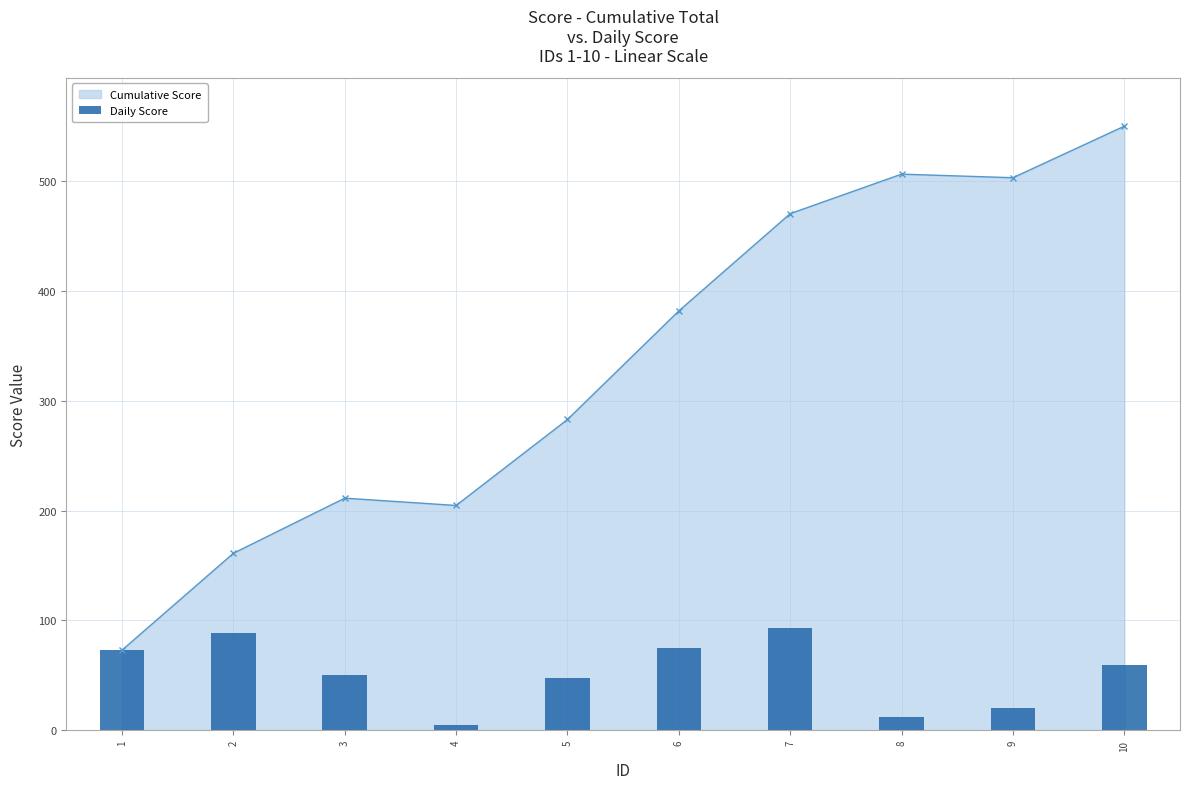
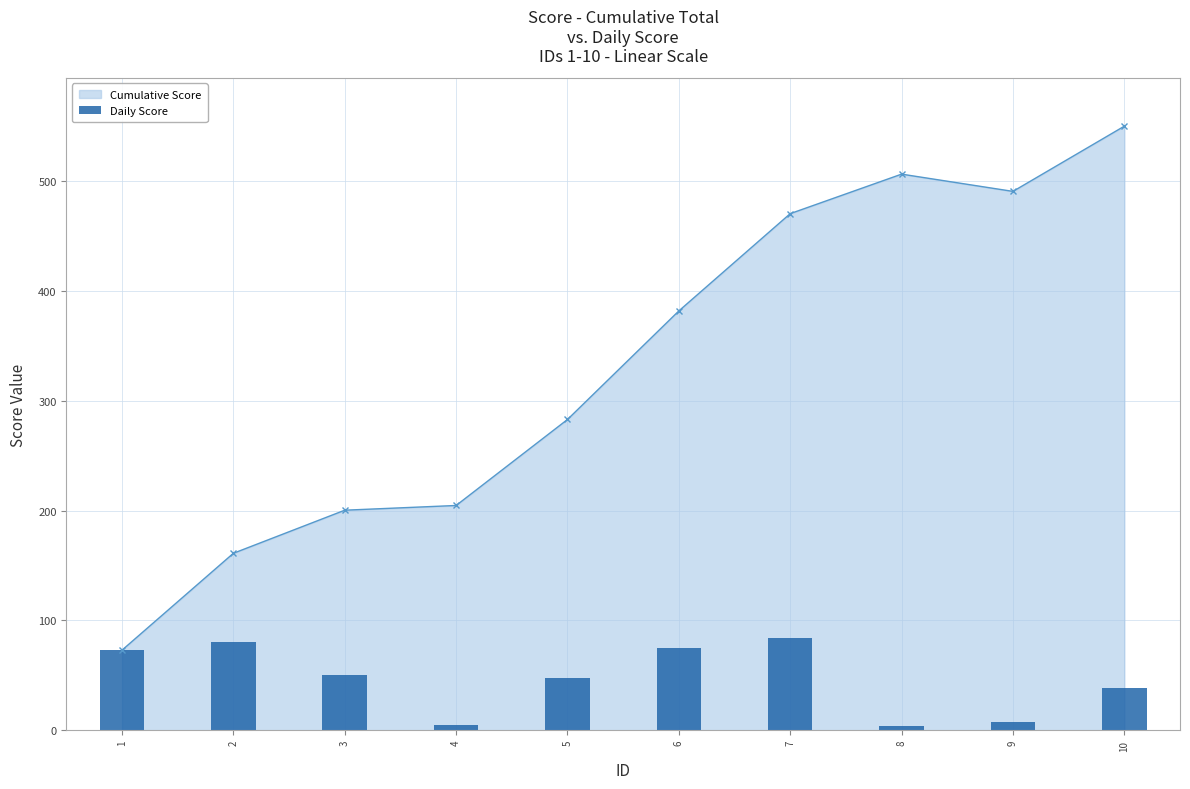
Daily Score, 2: 88 -> 81
Cumulative Score, 3: 211 -> 200
Daily Score, 7: 93 -> 84
Daily Score, 8: 12 -> 4
Cumulative Score, 9: 503 -> 491
Daily Score, 9: 20 -> 7
Daily Score, 10: 59 -> 39
